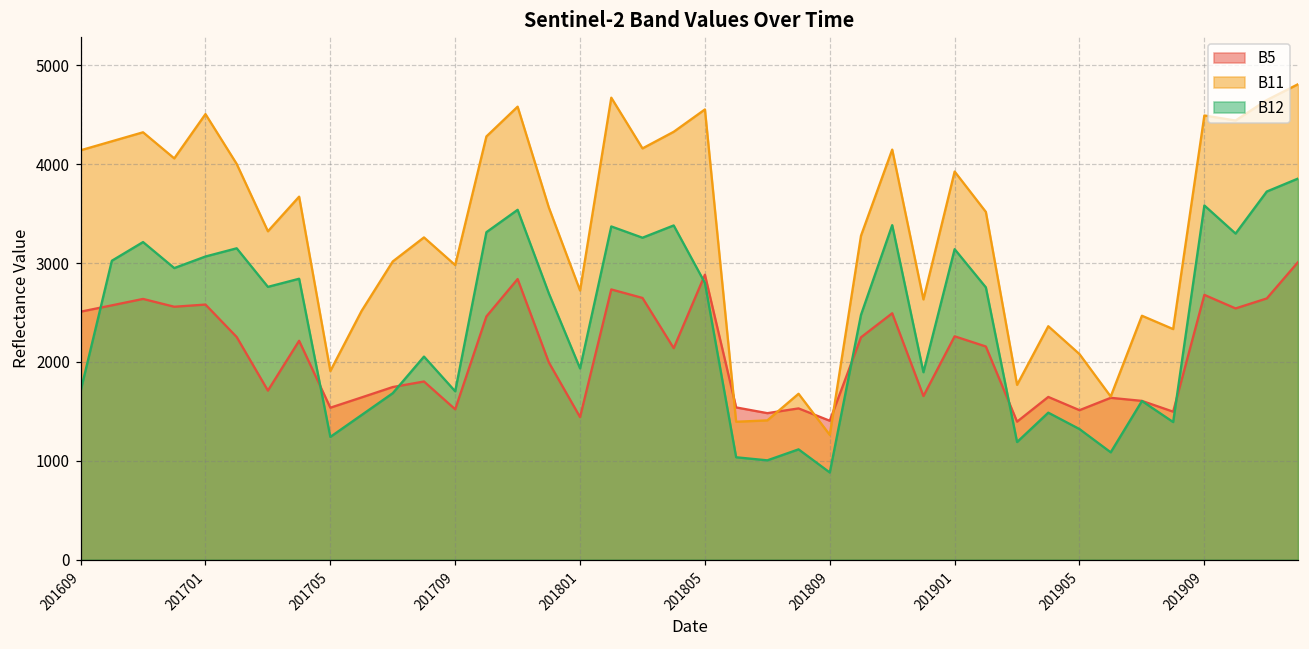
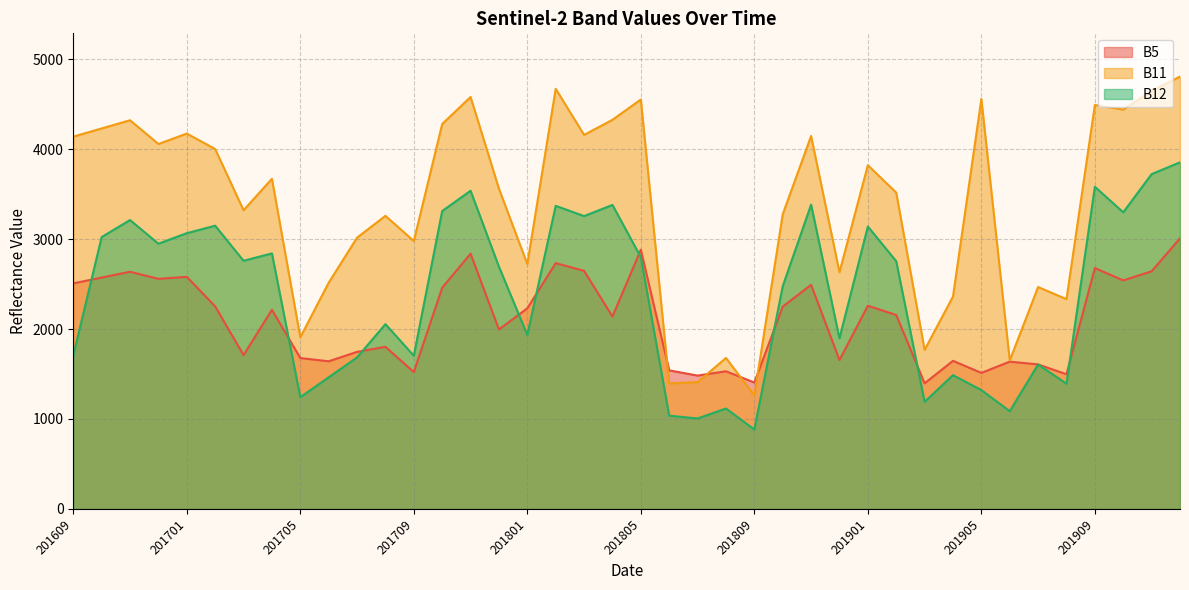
B11, 201701: 4500 -> 4200
B5, 201705: 1500 -> 1700
B5, 201801: 1400 -> 2200
B11, 201901: 3900 -> 3800
B11, 201905: 2100 -> 4600
